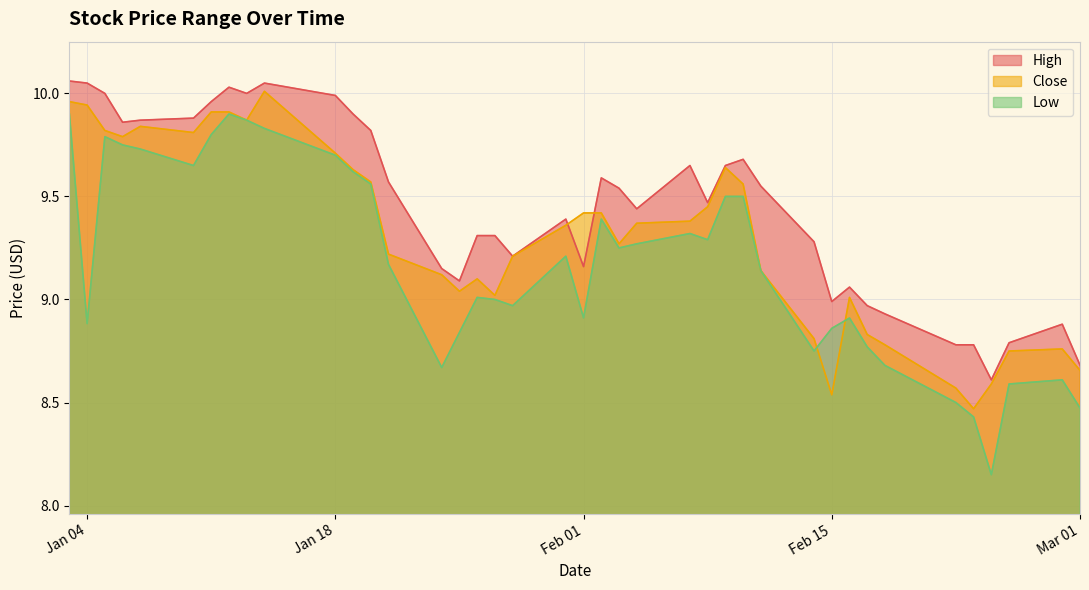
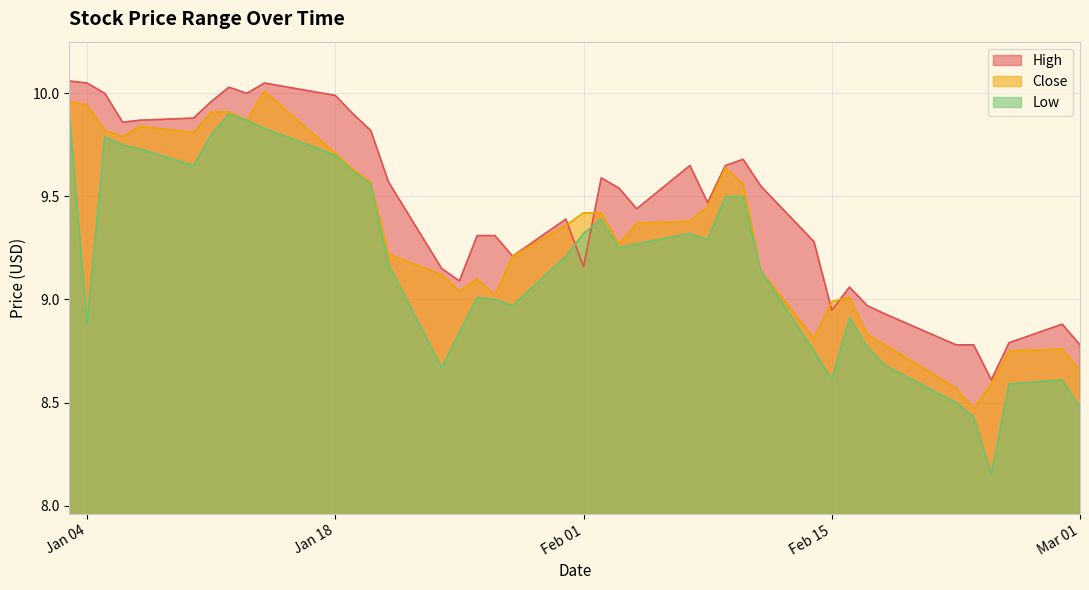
Low, Feb 01: 8.91 -> 9.32
High, Feb 15: 8.99 -> 8.95
Close, Feb 15: 8.54 -> 8.99
Low, Feb 15: 8.86 -> 8.61
High, Mar 01: 8.68 -> 8.78
